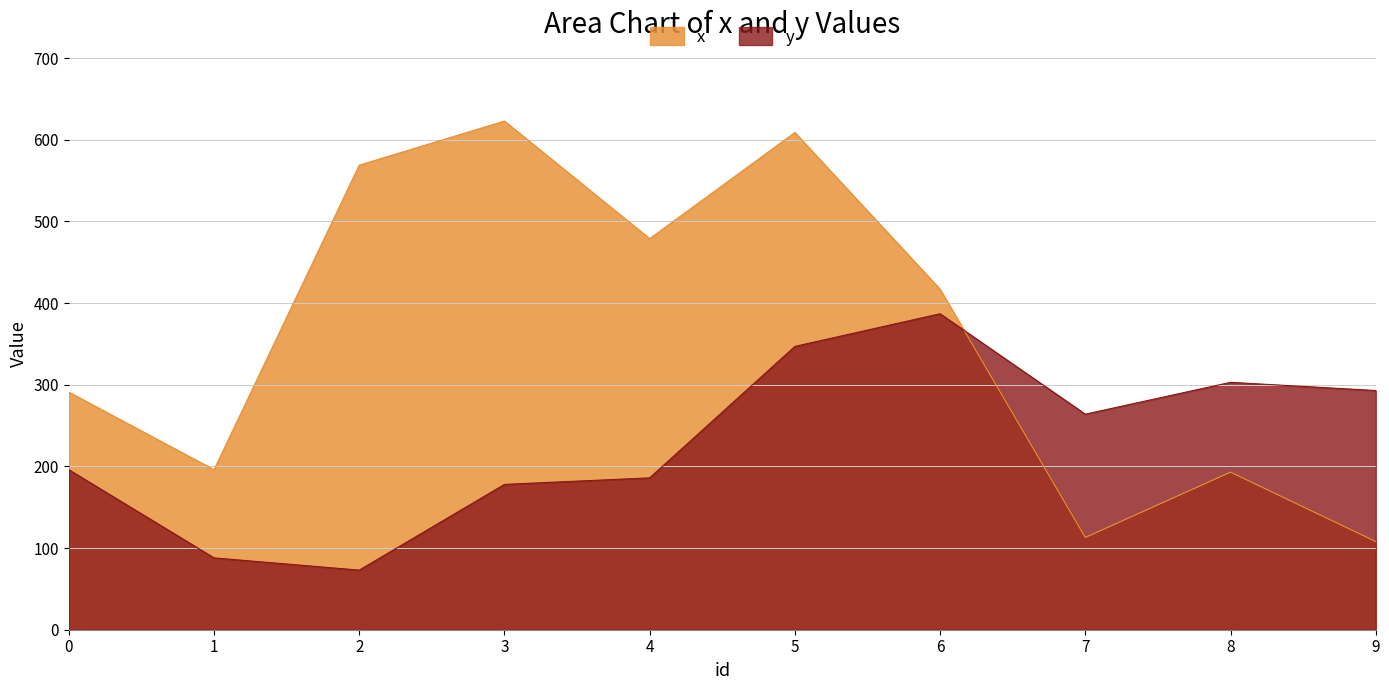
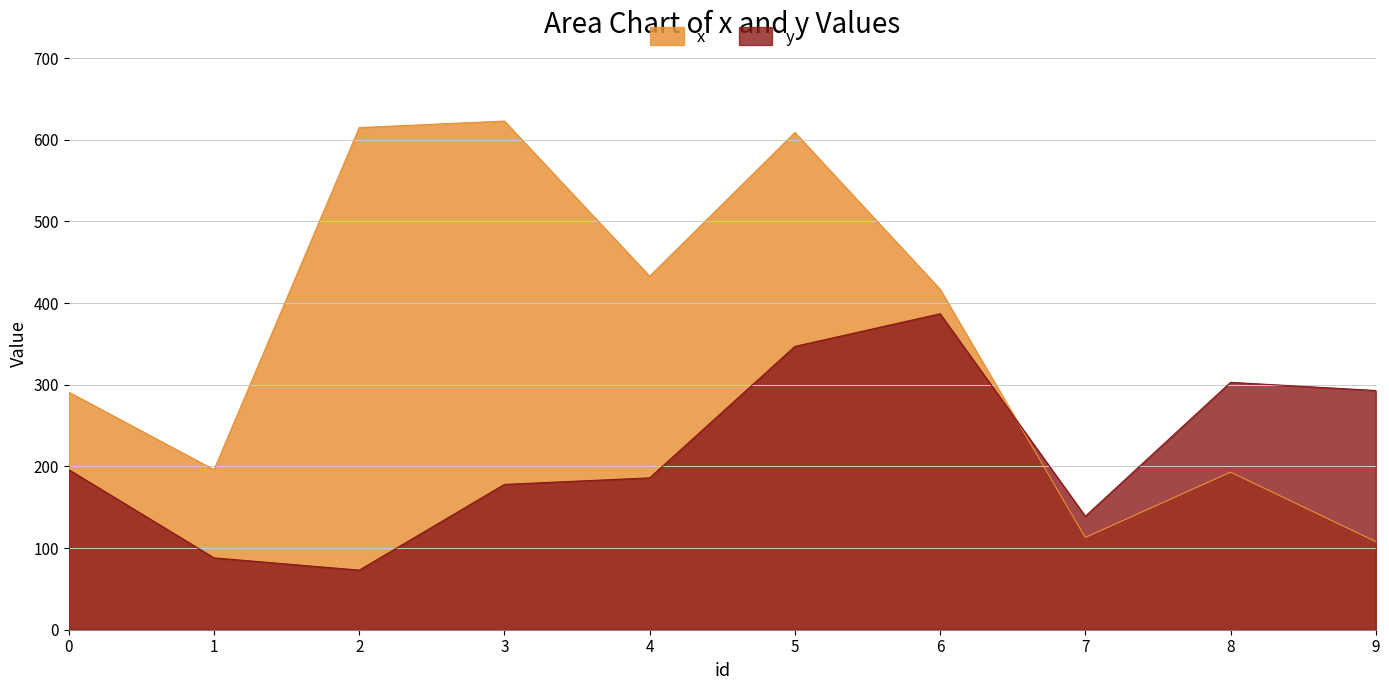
x, 2: 570 -> 620
x, 4: 480 -> 430
y, 7: 260 -> 140
